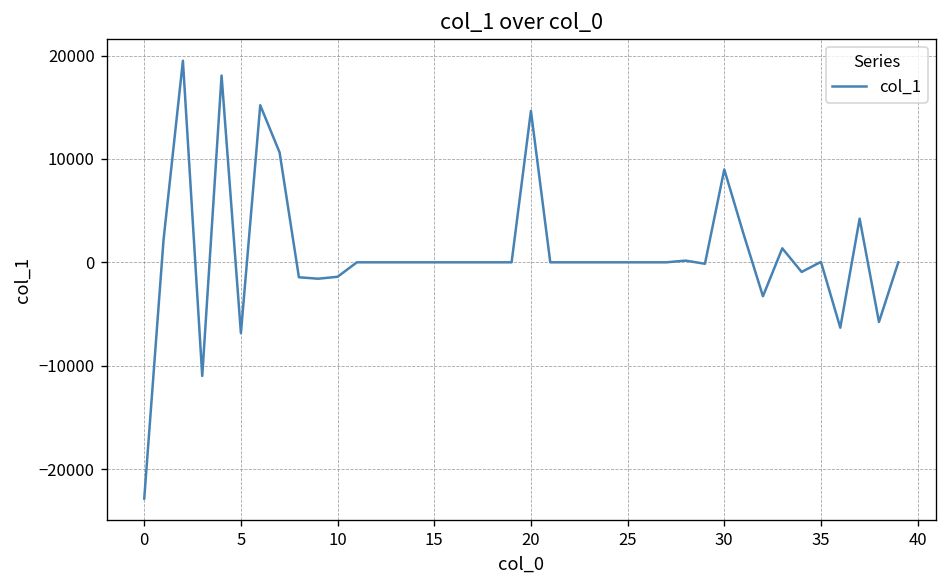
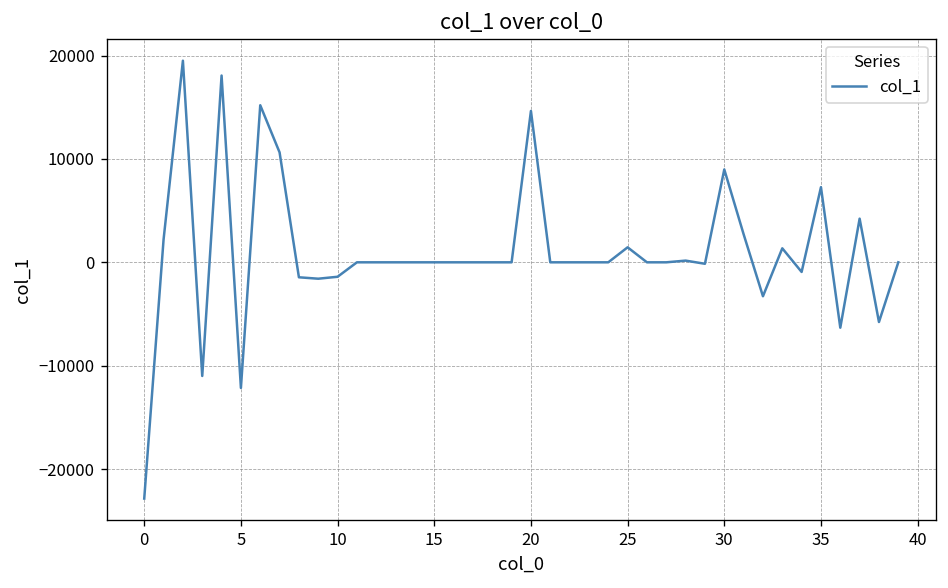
5: -7000 -> -12000
25: 0 -> 1000
35: 0 -> 7000
